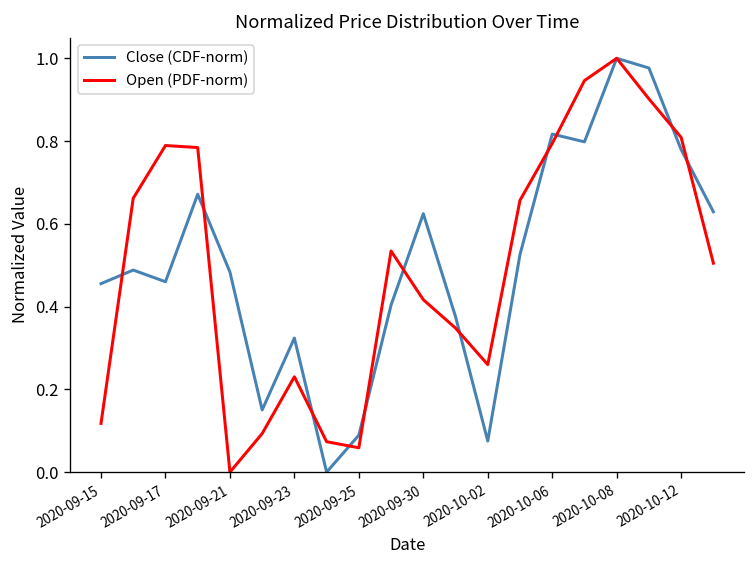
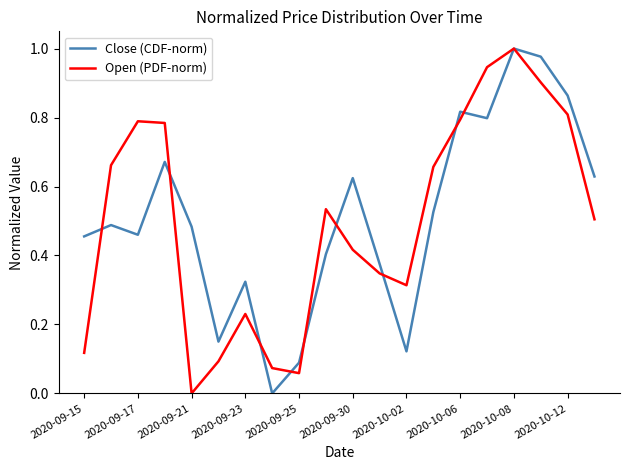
Close (CDF-norm), 2020-10-02: 0.08 -> 0.12
Open (PDF-norm), 2020-10-02: 0.26 -> 0.31
Close (CDF-norm), 2020-10-12: 0.78 -> 0.86
